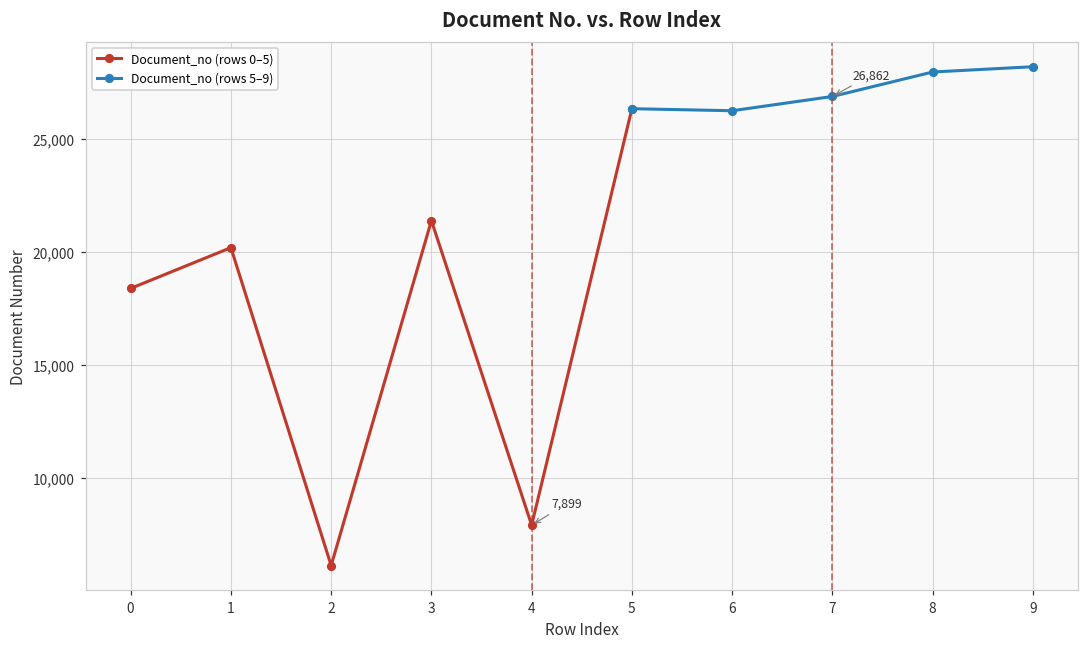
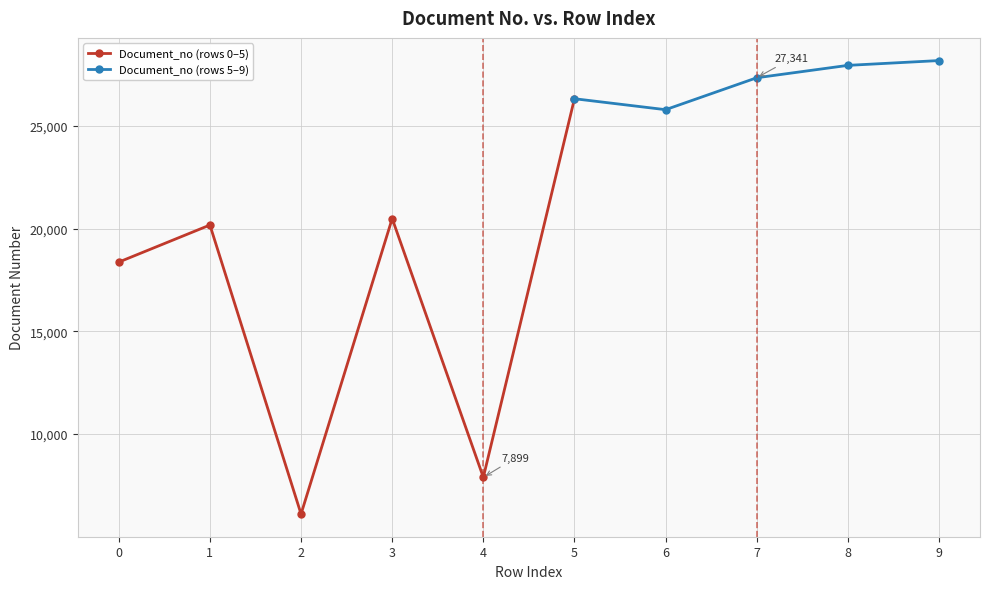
Document_no (rows 0–5), 3: 21,400 -> 20,500
Document_no (rows 5–9), 6: 26,200 -> 25,800
Document_no (rows 5–9), 7: 26,862 -> 27,341
